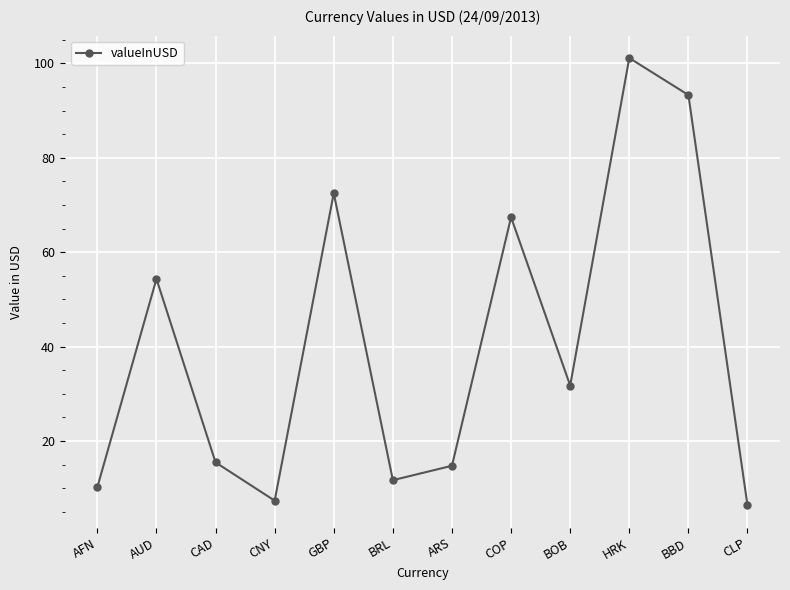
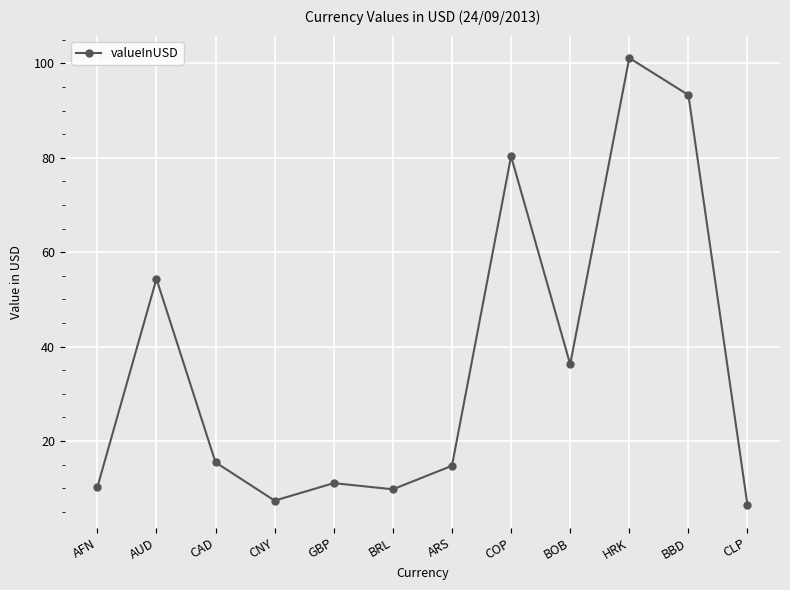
GBP: 72 -> 11
BRL: 12 -> 10
COP: 67 -> 80
BOB: 32 -> 36
